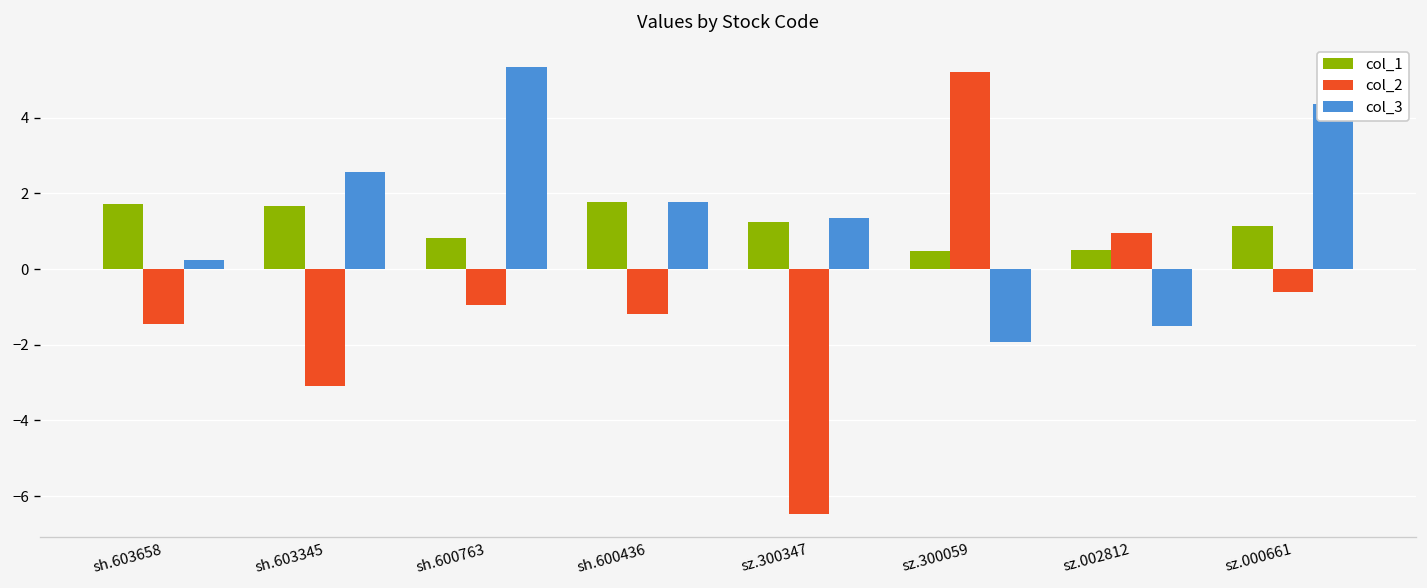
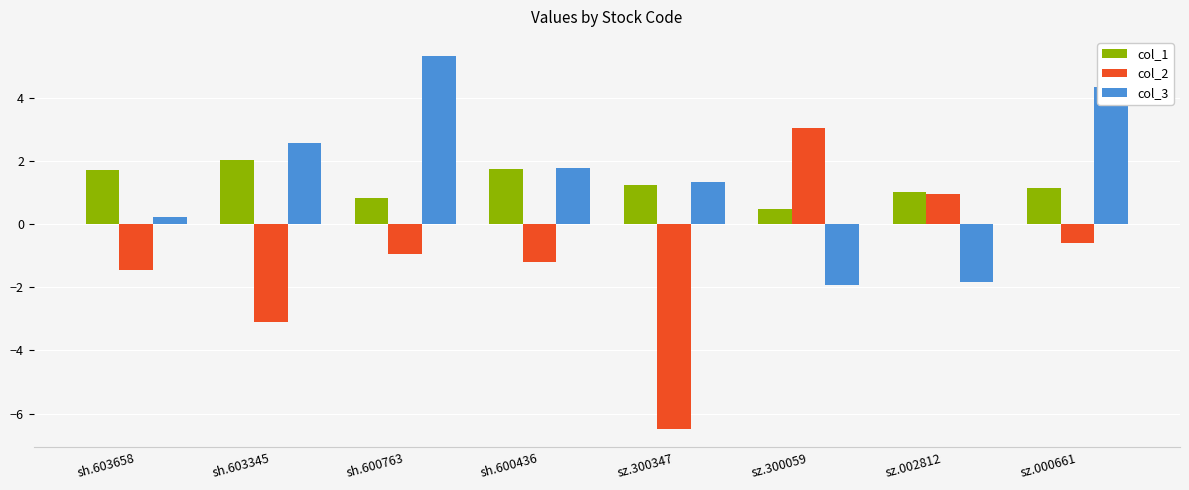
col_1, sh.603345: 1.7 -> 2.0
col_2, sz.300059: 5.2 -> 3.1
col_1, sz.002812: 0.5 -> 1.0
col_3, sz.002812: -1.5 -> -1.8
